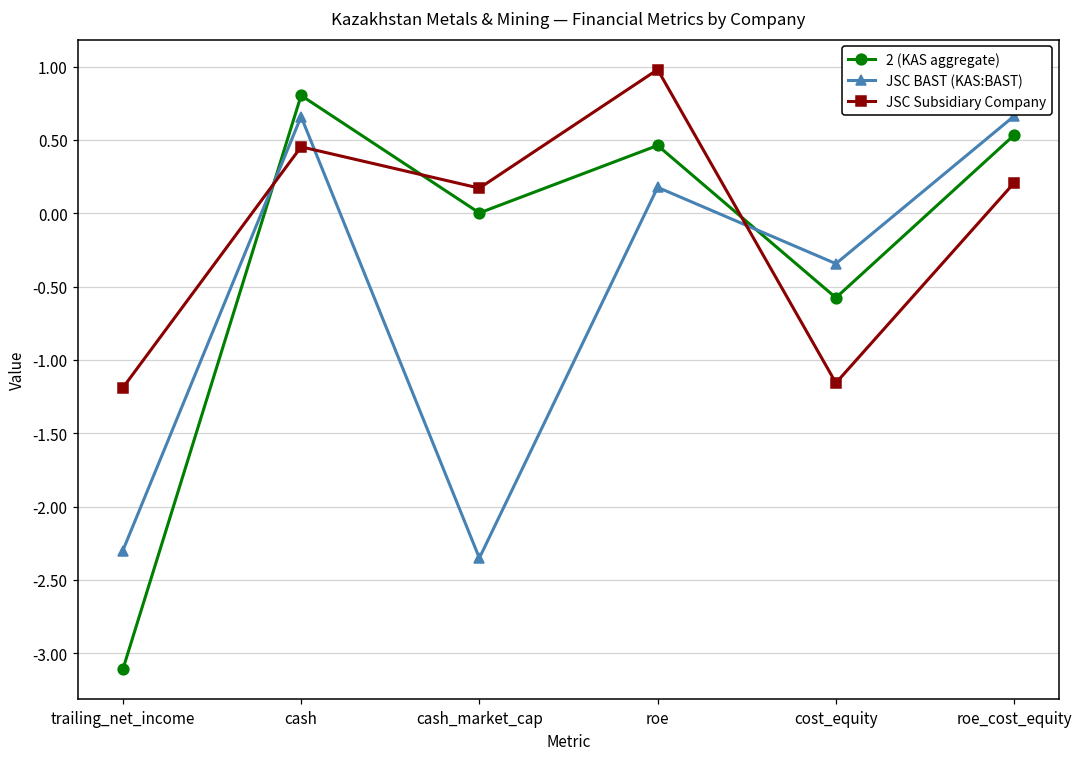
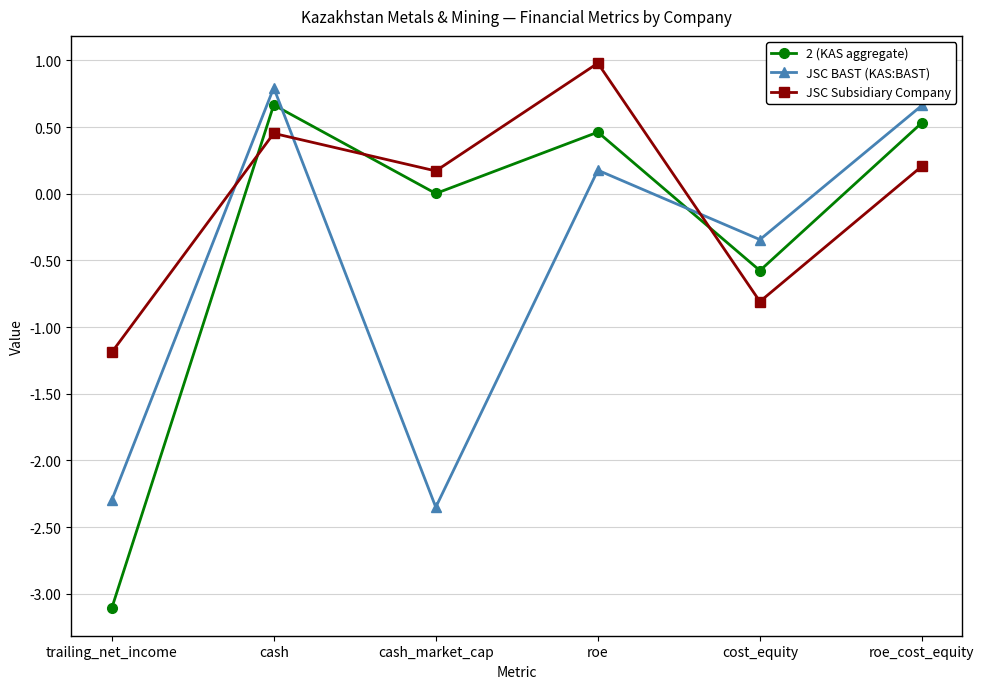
2 (KAS aggregate), cash: 0.80 -> 0.67
JSC BAST (KAS:BAST), cash: 0.66 -> 0.80
JSC Subsidiary Company, cost_equity: -1.16 -> -0.81
